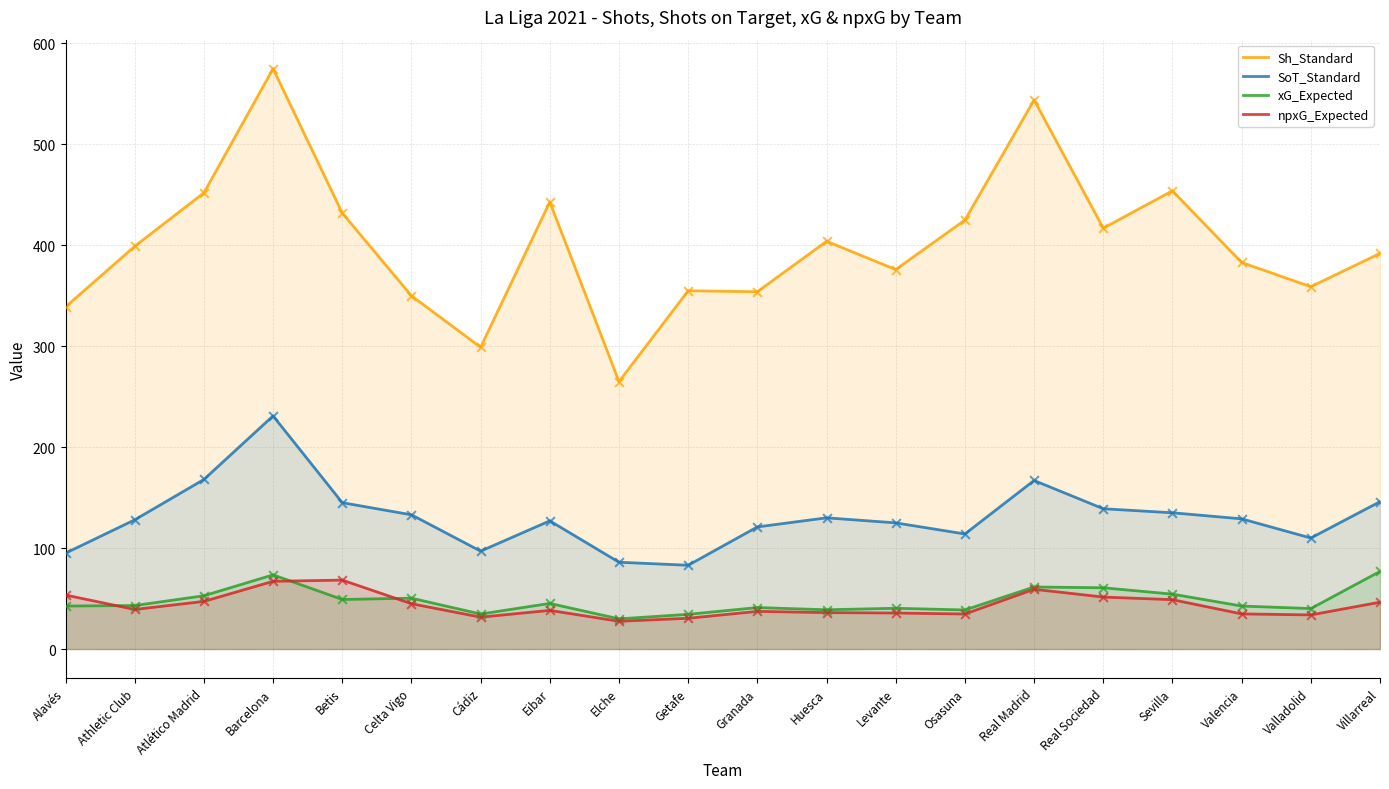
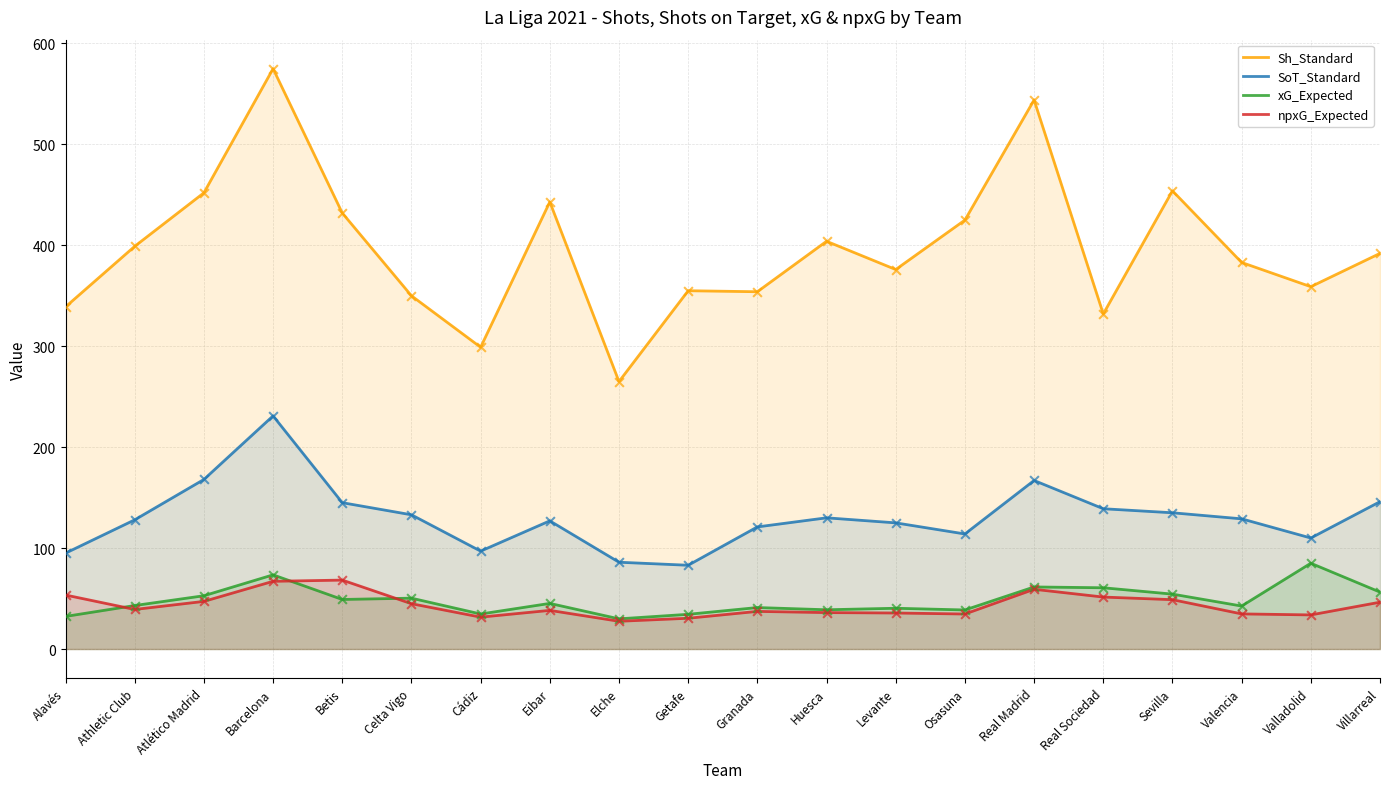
xG_Expected, Alavés: 43 -> 32
Sh_Standard, Real Sociedad: 417 -> 332
xG_Expected, Valladolid: 40 -> 85
xG_Expected, Villarreal: 77 -> 56
